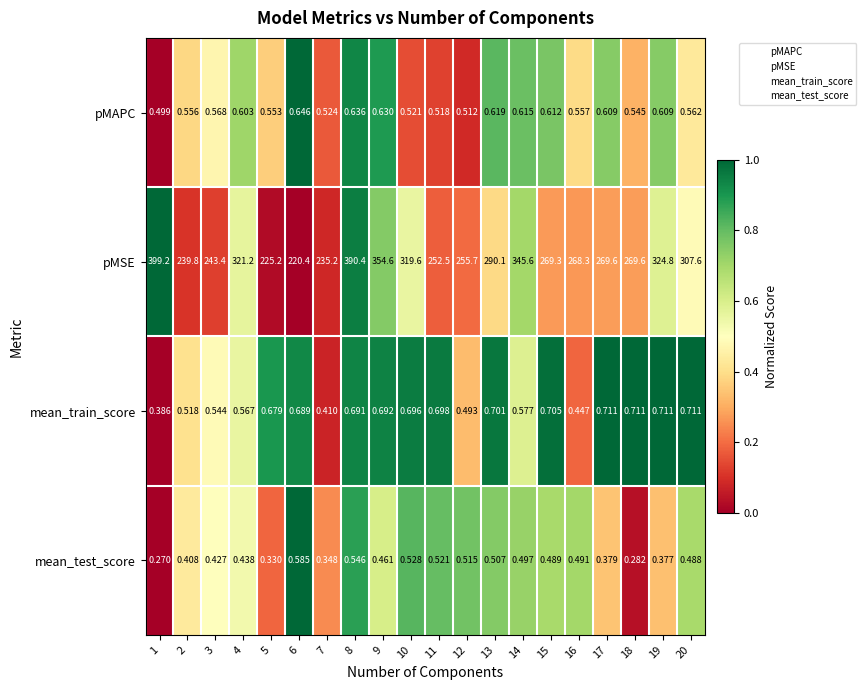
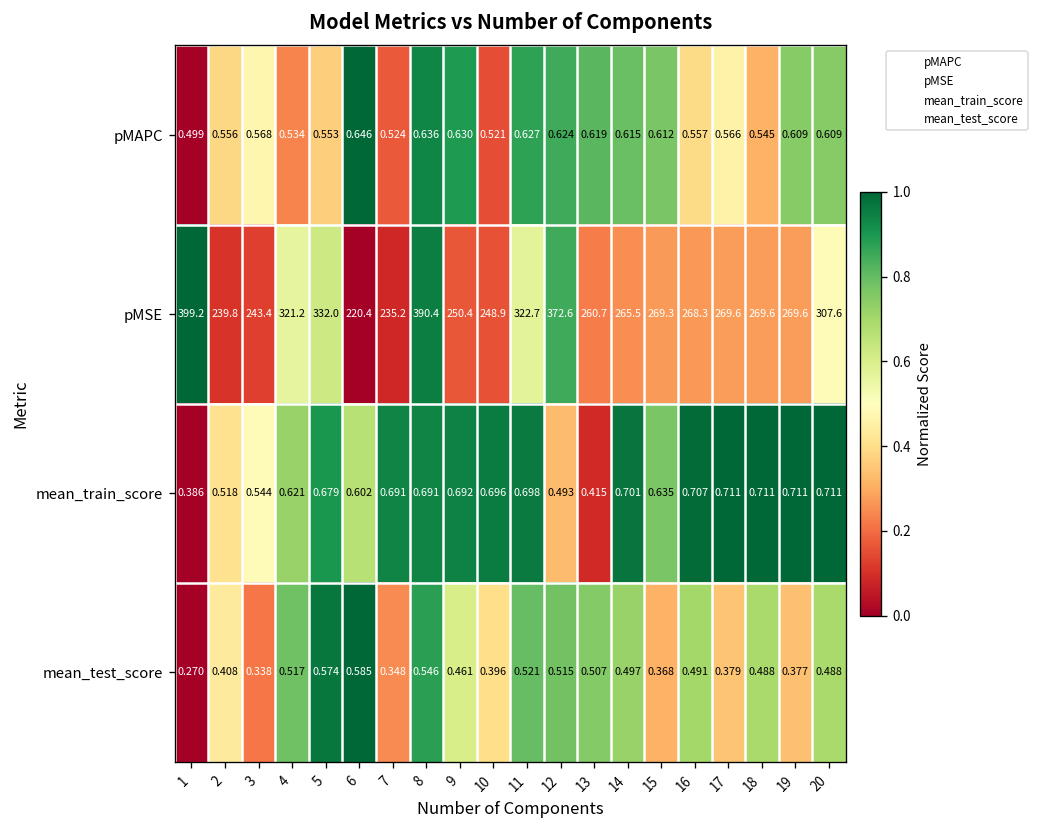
pMAPC, 4: 0.603 -> 0.534
pMAPC, 11: 0.518 -> 0.627
pMAPC, 12: 0.512 -> 0.624
pMAPC, 17: 0.609 -> 0.566
pMAPC, 20: 0.562 -> 0.609
pMSE, 5: 225.2 -> 332.0
pMSE, 9: 354.6 -> 250.4
pMSE, 10: 319.6 -> 248.9
pMSE, 11: 252.5 -> 322.7
pMSE, 12: 255.7 -> 372.6
pMSE, 13: 290.1 -> 260.7
pMSE, 14: 345.6 -> 265.5
pMSE, 19: 324.8 -> 269.6
mean_train_score, 4: 0.567 -> 0.621
mean_train_score, 6: 0.689 -> 0.602
mean_train_score, 7: 0.410 -> 0.691
mean_train_score, 13: 0.701 -> 0.415
mean_train_score, 14: 0.577 -> 0.701
mean_train_score, 15: 0.705 -> 0.635
mean_train_score, 16: 0.447 -> 0.707
mean_test_score, 3: 0.427 -> 0.338
mean_test_score, 4: 0.438 -> 0.517
mean_test_score, 5: 0.330 -> 0.574
mean_test_score, 10: 0.528 -> 0.396
mean_test_score, 15: 0.489 -> 0.368
mean_test_score, 18: 0.282 -> 0.488
